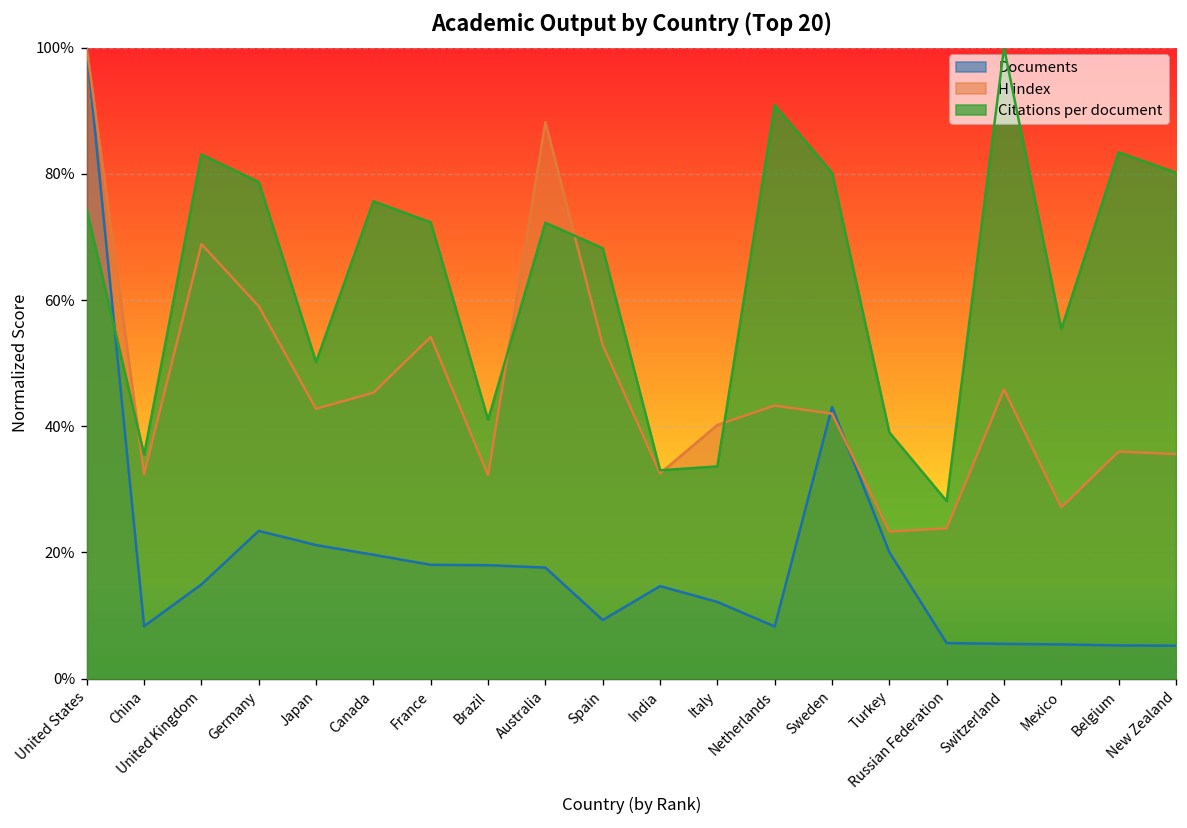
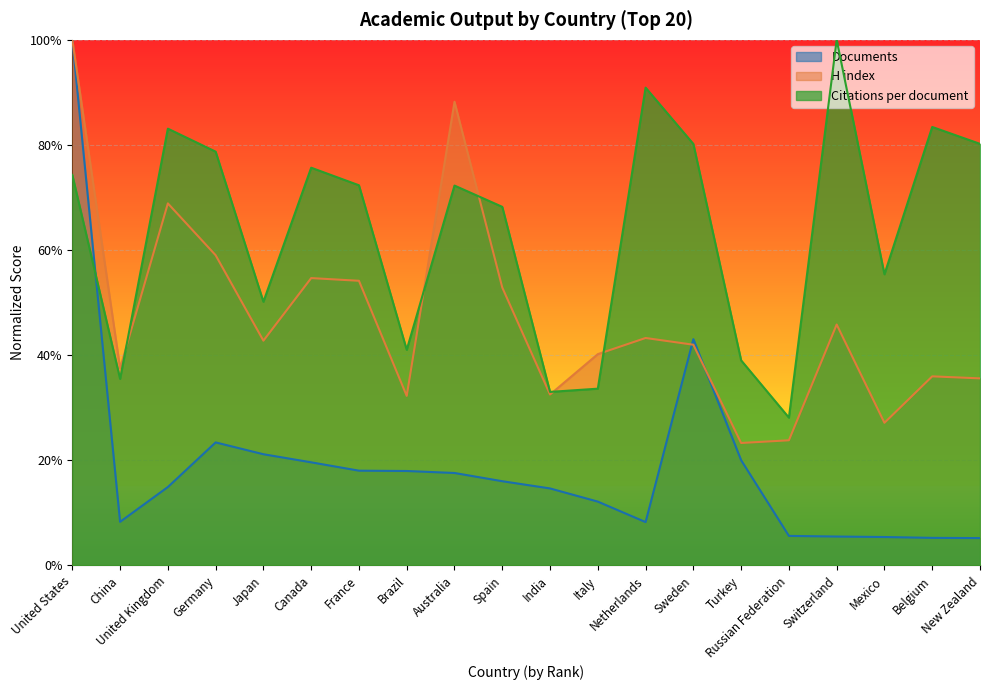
H index, China: 32% -> 38%
H index, Canada: 45% -> 55%
Documents, Spain: 9% -> 16%
